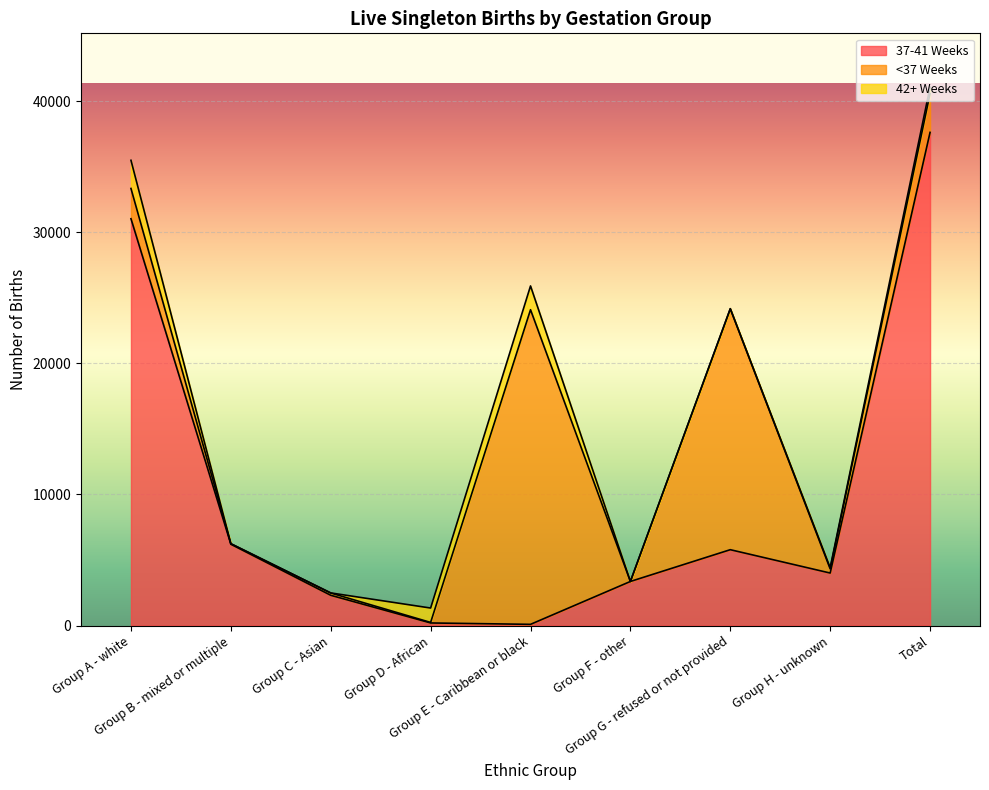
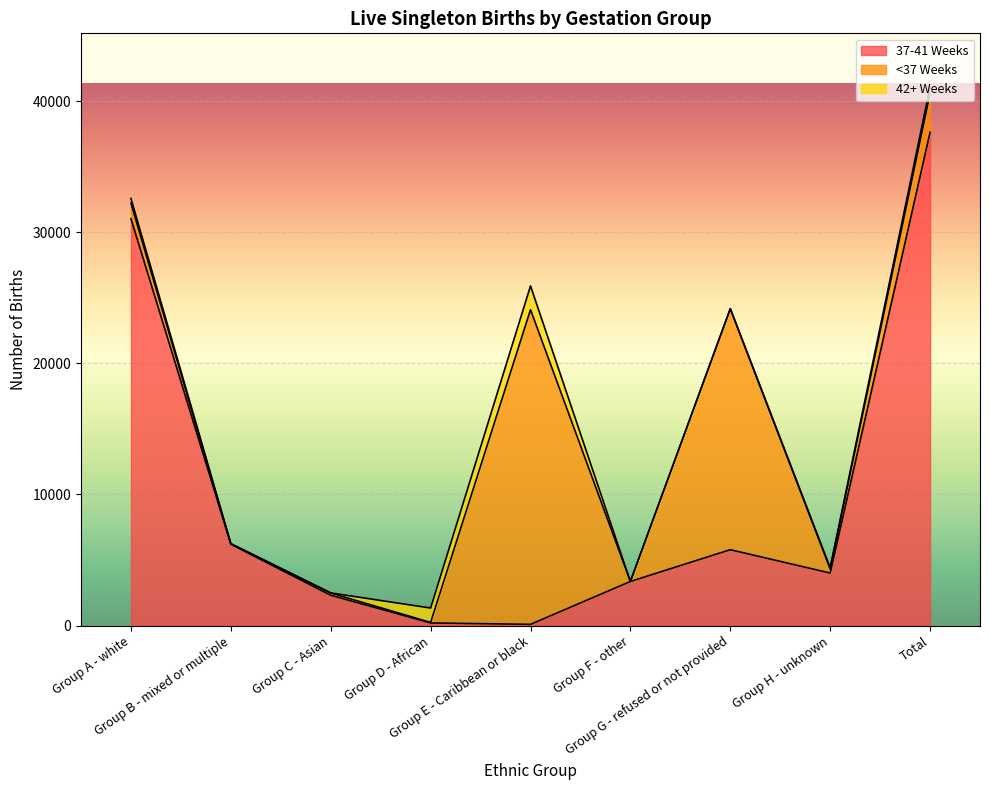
<37 Weeks, Group A - white: 2300 -> 1200
42+ Weeks, Group A - white: 2100 -> 400
